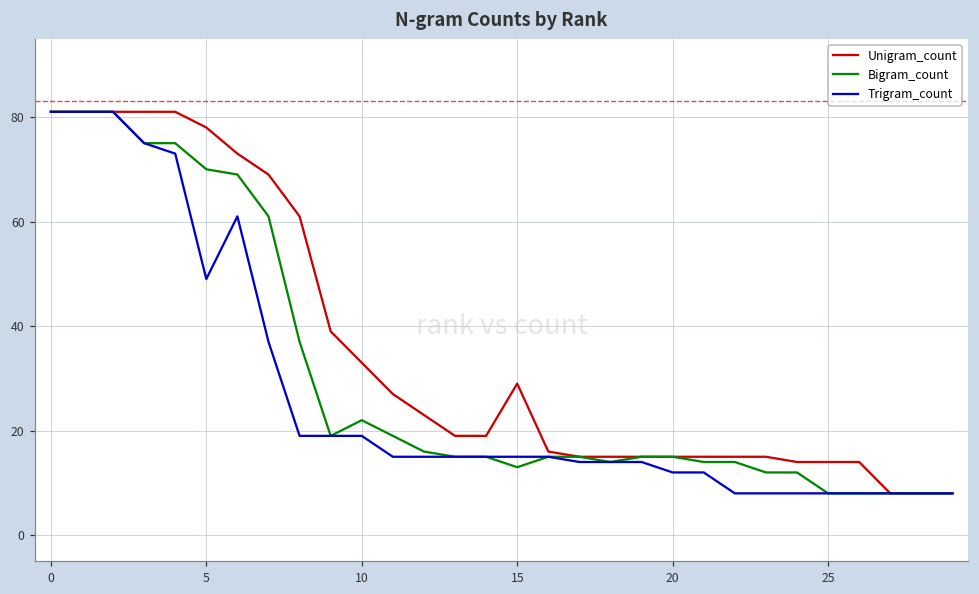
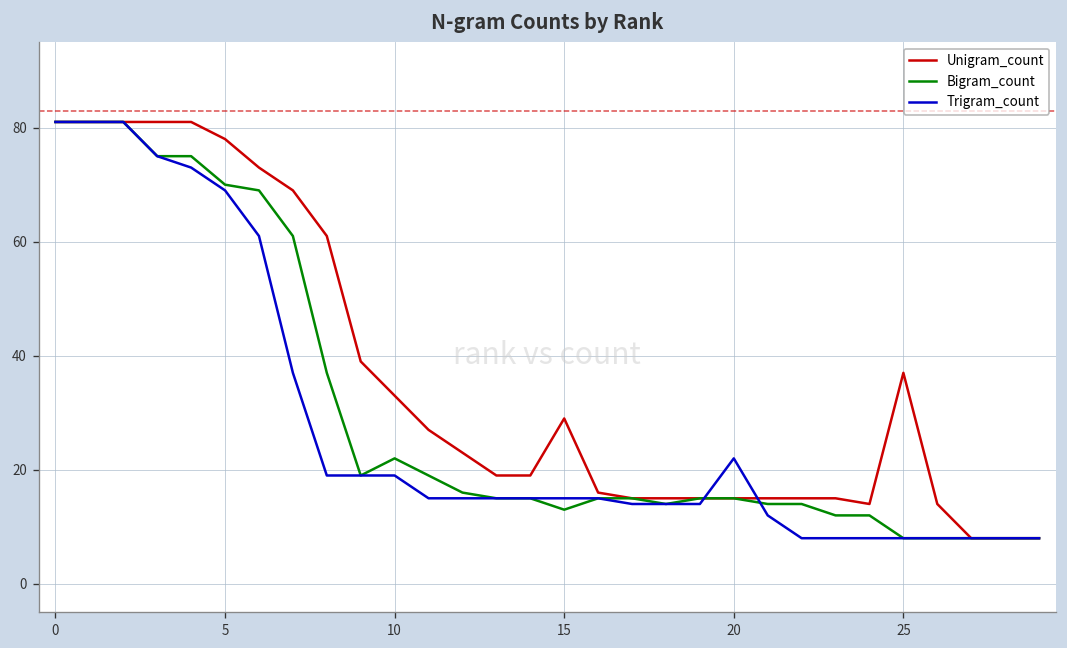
Trigram_count, 5: 49 -> 69
Trigram_count, 20: 12 -> 22
Unigram_count, 25: 14 -> 37
